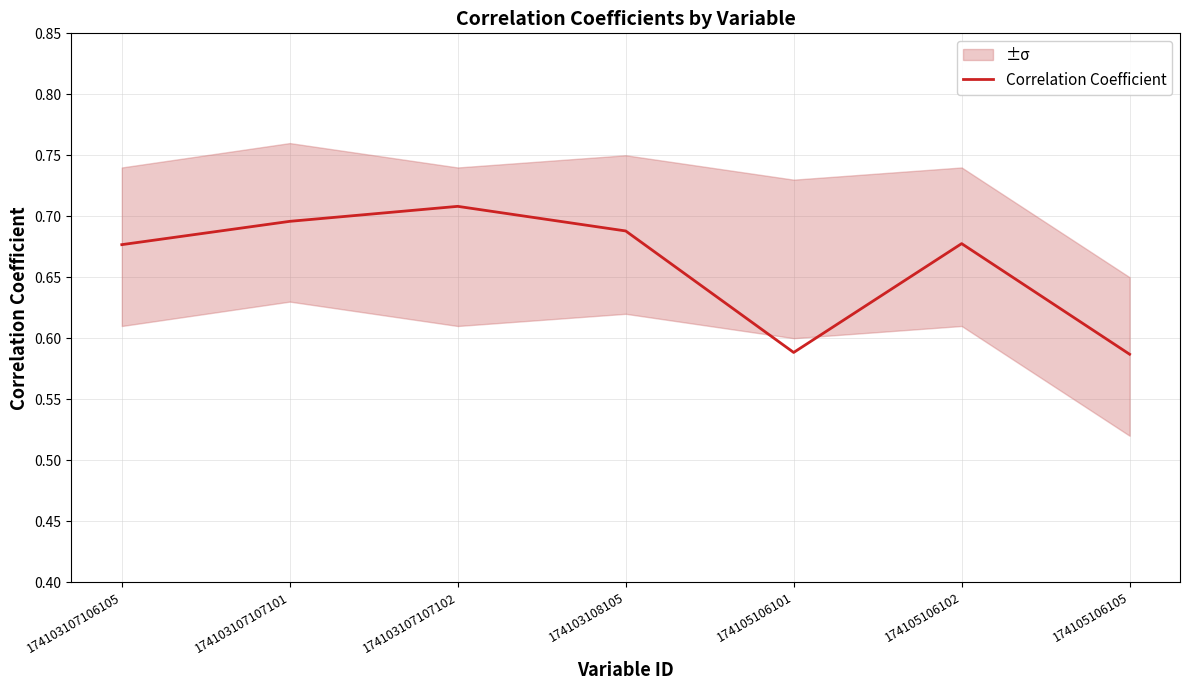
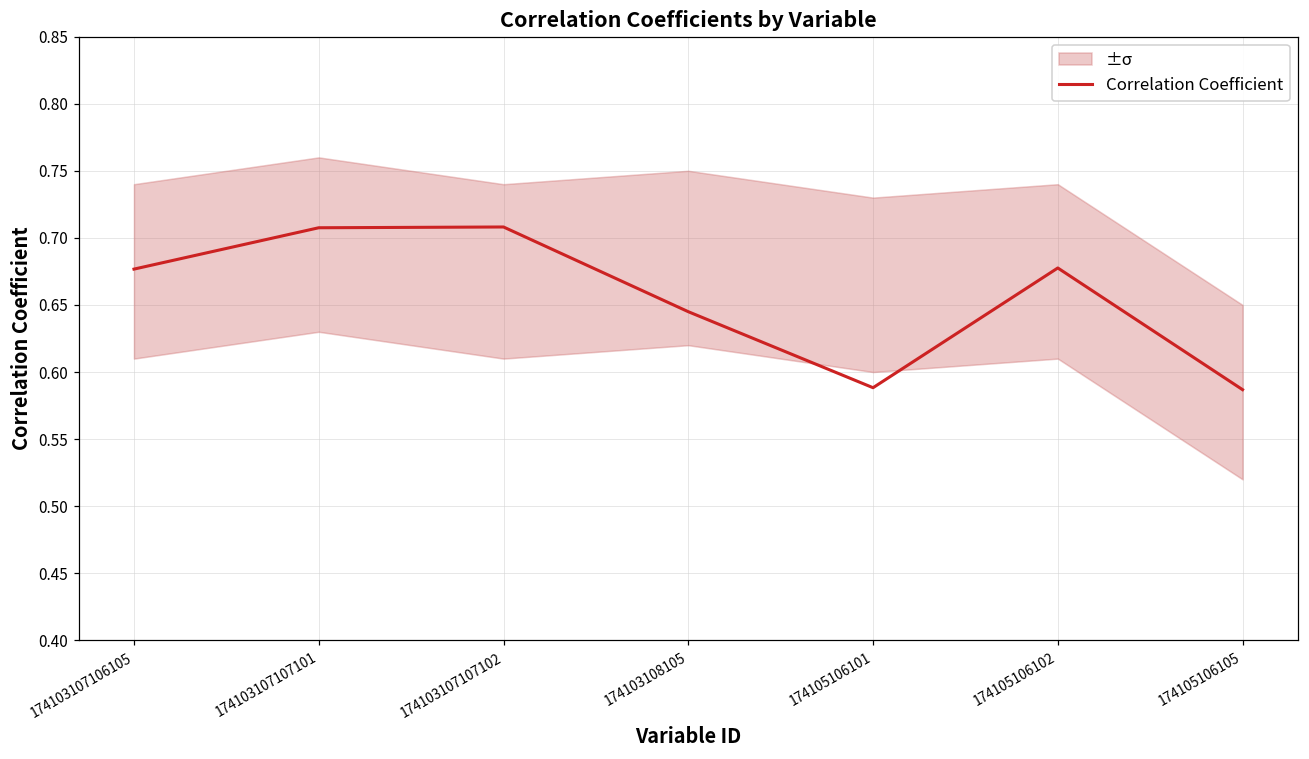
Correlation Coefficient, 174103107107101: 0.696 -> 0.708
Correlation Coefficient, 174103108105: 0.688 -> 0.645
